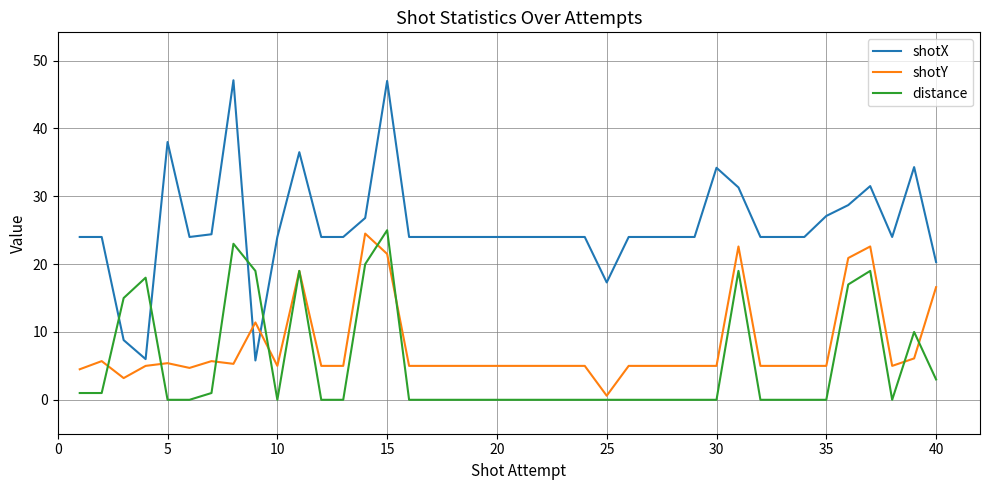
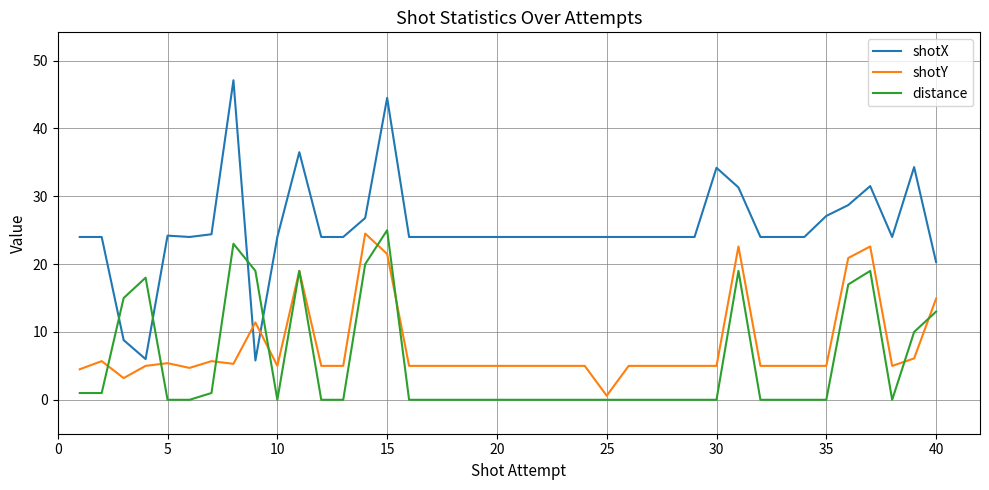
shotX, 5: 38 -> 24
shotX, 15: 47 -> 45
shotX, 25: 17 -> 24
shotY, 40: 17 -> 15
distance, 40: 3 -> 13
